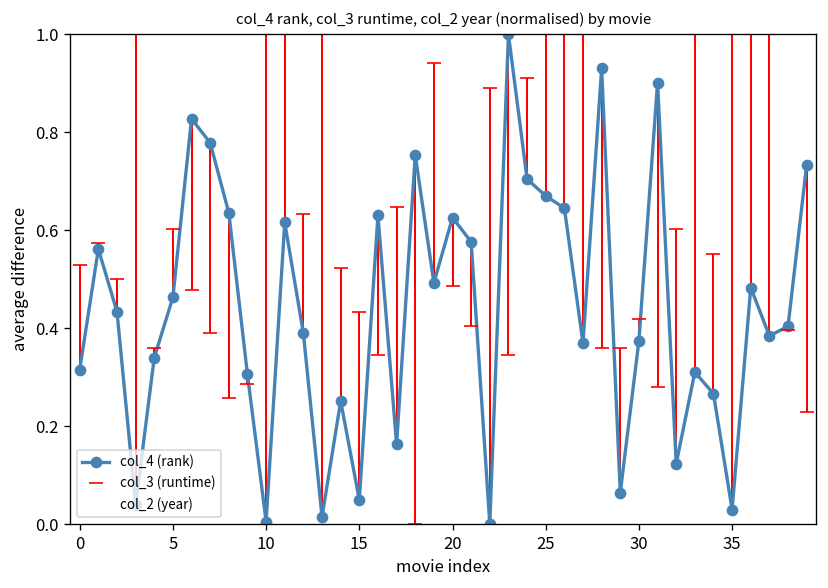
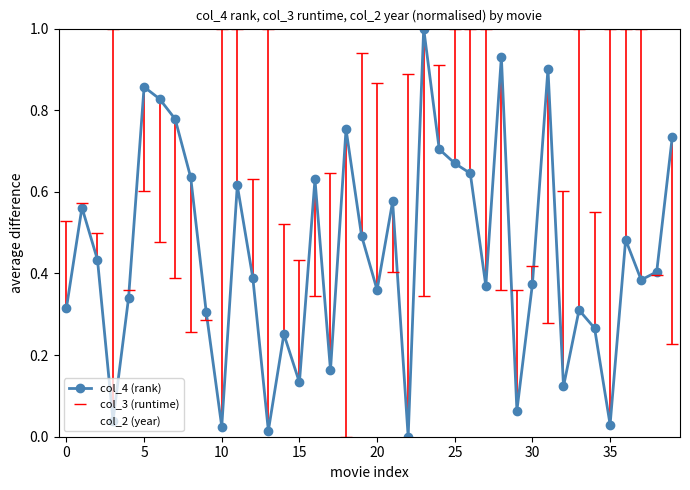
col_4 (rank), 5: 0.46 -> 0.86
col_4 (rank), 10: 0.00 -> 0.02
col_4 (rank), 15: 0.05 -> 0.13
col_4 (rank), 20: 0.63 -> 0.36
col_3 (runtime), 20: 0.49 -> 0.87
col_2 (year), 20: 0.47 -> 0.49
